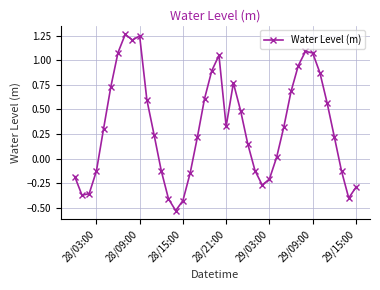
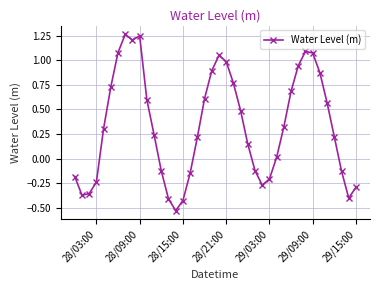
28/03:00: -0.1 -> -0.2
28/21:00: 0.3 -> 1.0
